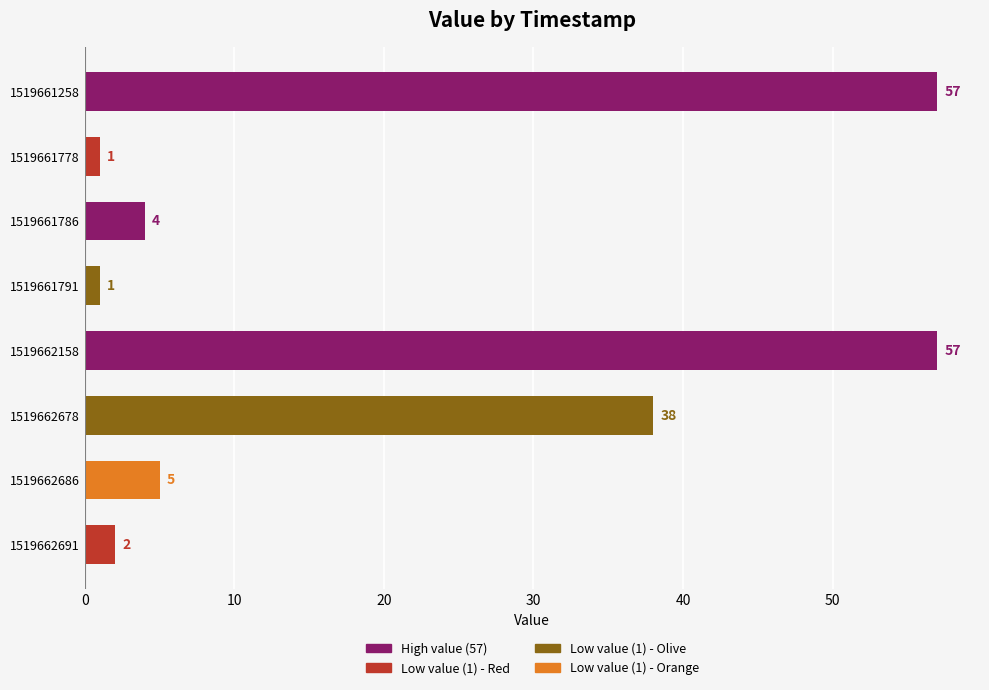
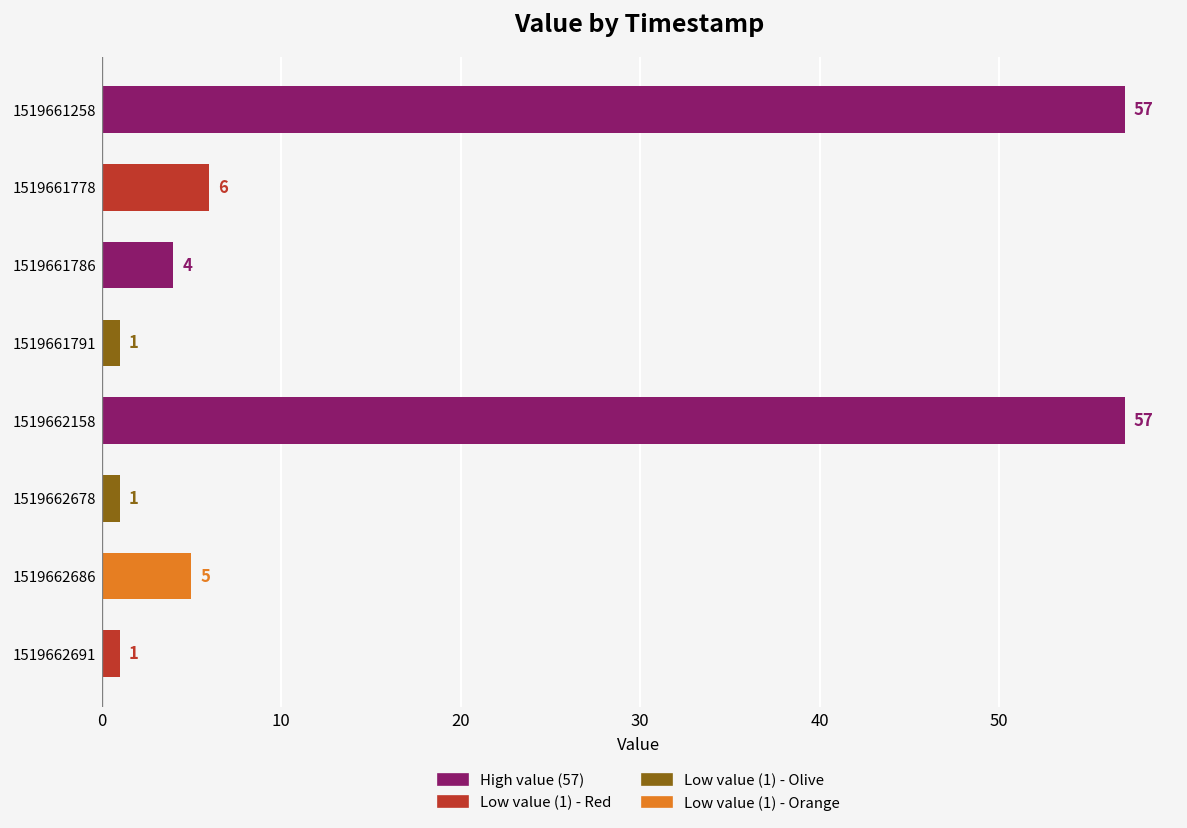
1519661778: 1 -> 6
1519662678: 38 -> 1
1519662691: 2 -> 1
